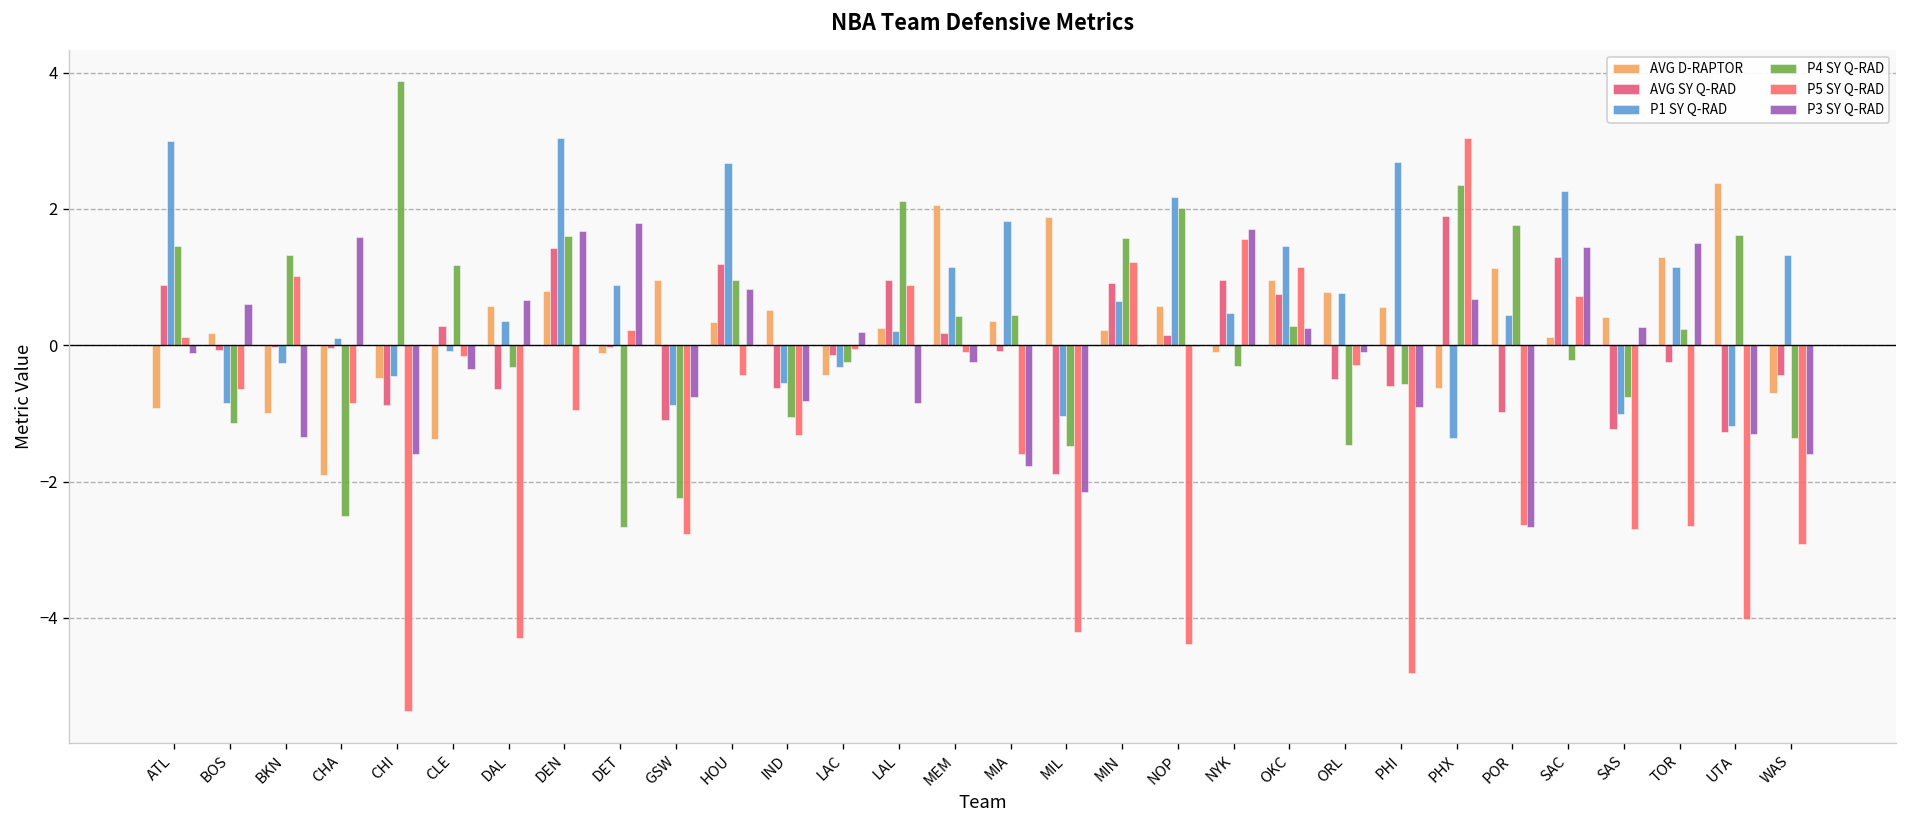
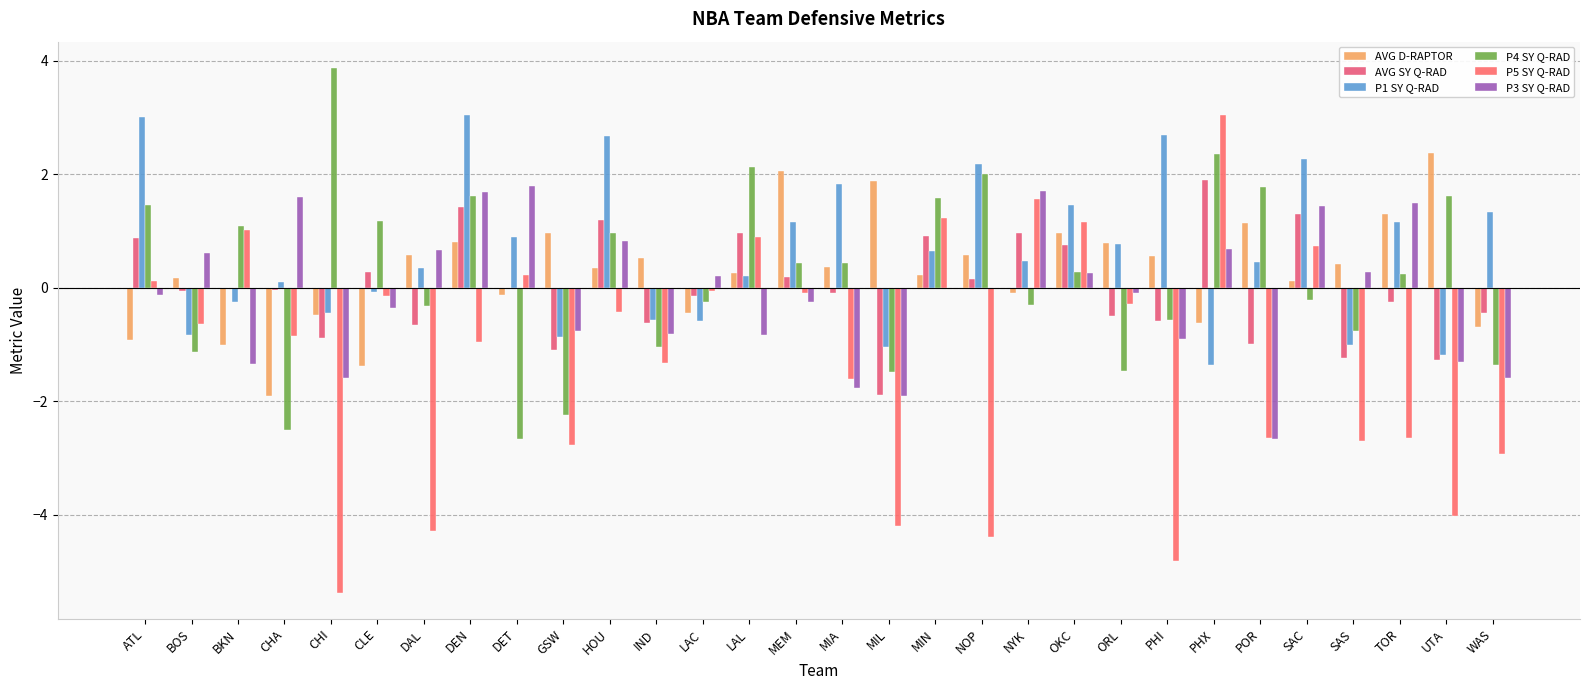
P4 SY Q-RAD, BKN: 1.3 -> 1.1
P1 SY Q-RAD, LAC: -0.3 -> -0.6
P3 SY Q-RAD, MIL: -2.2 -> -1.9
